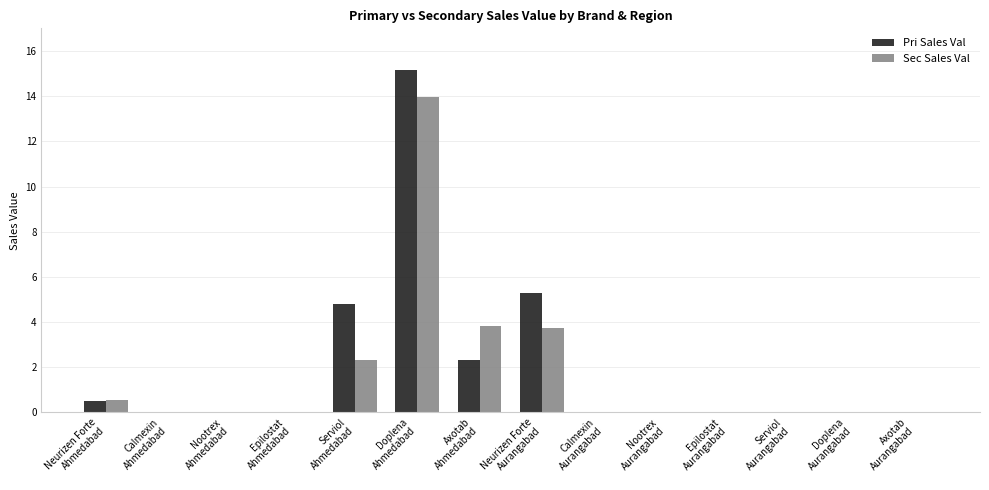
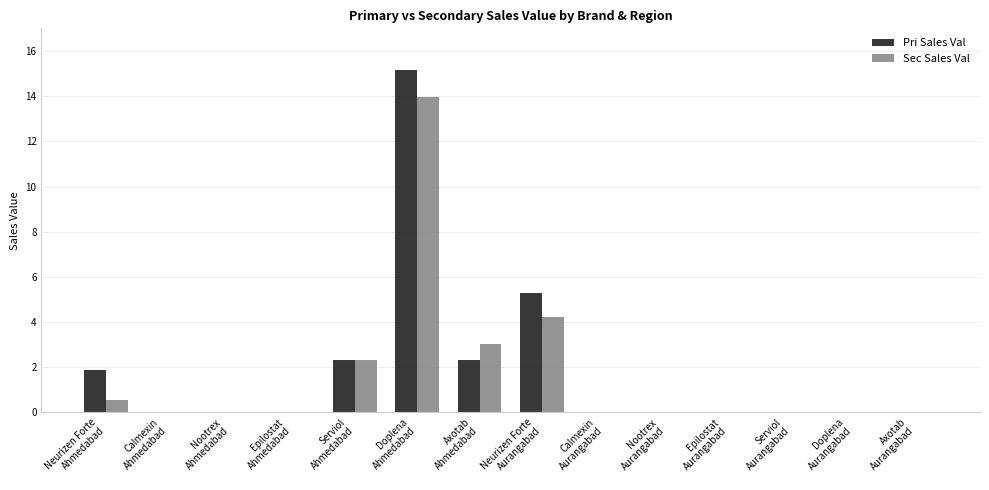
Pri Sales Val, Neurizen Forte Ahmedabad: 0.5 -> 1.9
Pri Sales Val, Serviol Ahmedabad: 4.8 -> 2.3
Sec Sales Val, Axotab Ahmedabad: 3.8 -> 3.0
Sec Sales Val, Neurizen Forte Aurangabad: 3.7 -> 4.2
